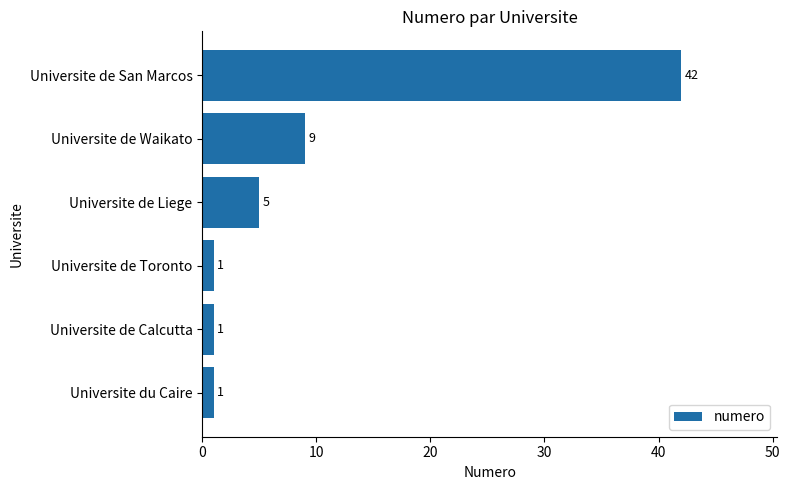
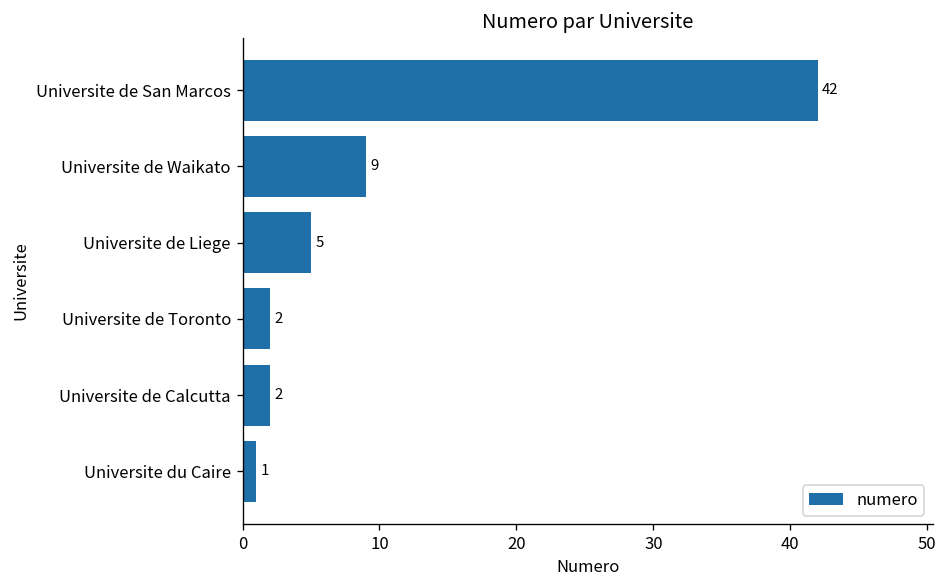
Universite de Toronto: 1 -> 2
Universite de Calcutta: 1 -> 2
